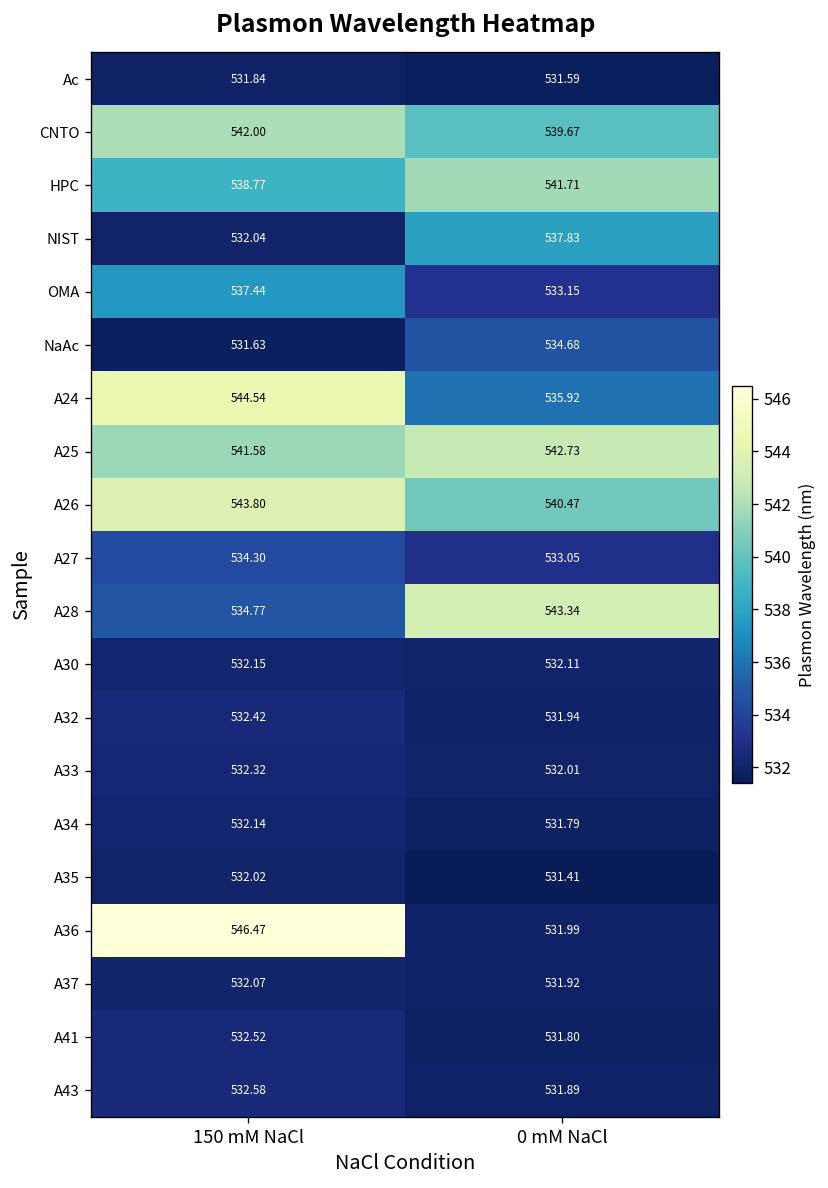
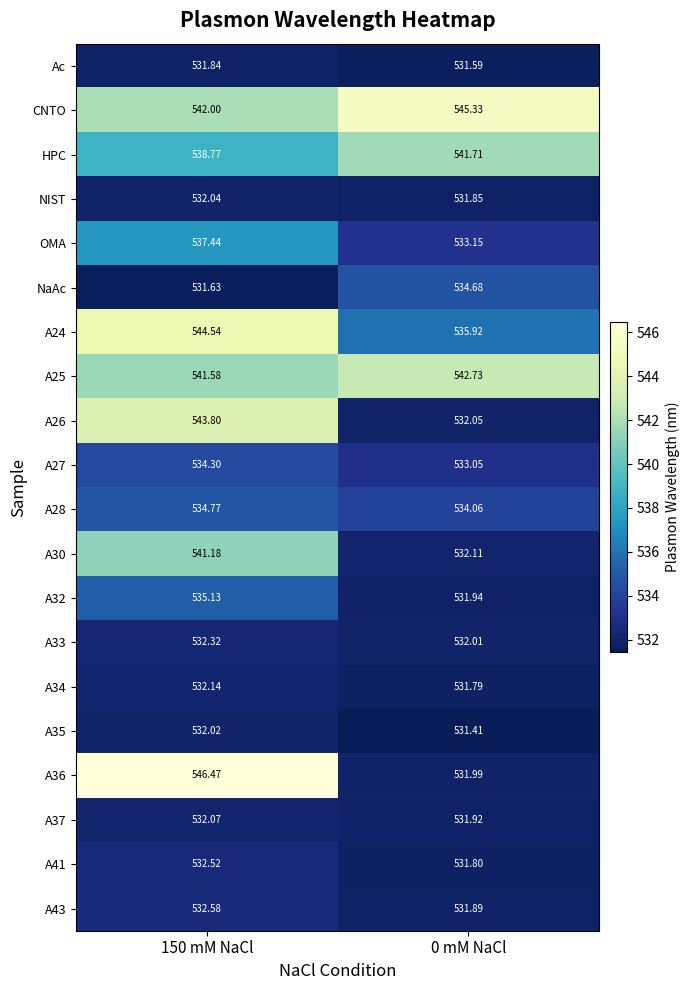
CNTO, 0 mM NaCl: 539.67 -> 545.33
NIST, 0 mM NaCl: 537.83 -> 531.85
A26, 0 mM NaCl: 540.47 -> 532.05
A28, 0 mM NaCl: 543.34 -> 534.06
A30, 150 mM NaCl: 532.15 -> 541.18
A32, 150 mM NaCl: 532.42 -> 535.13
